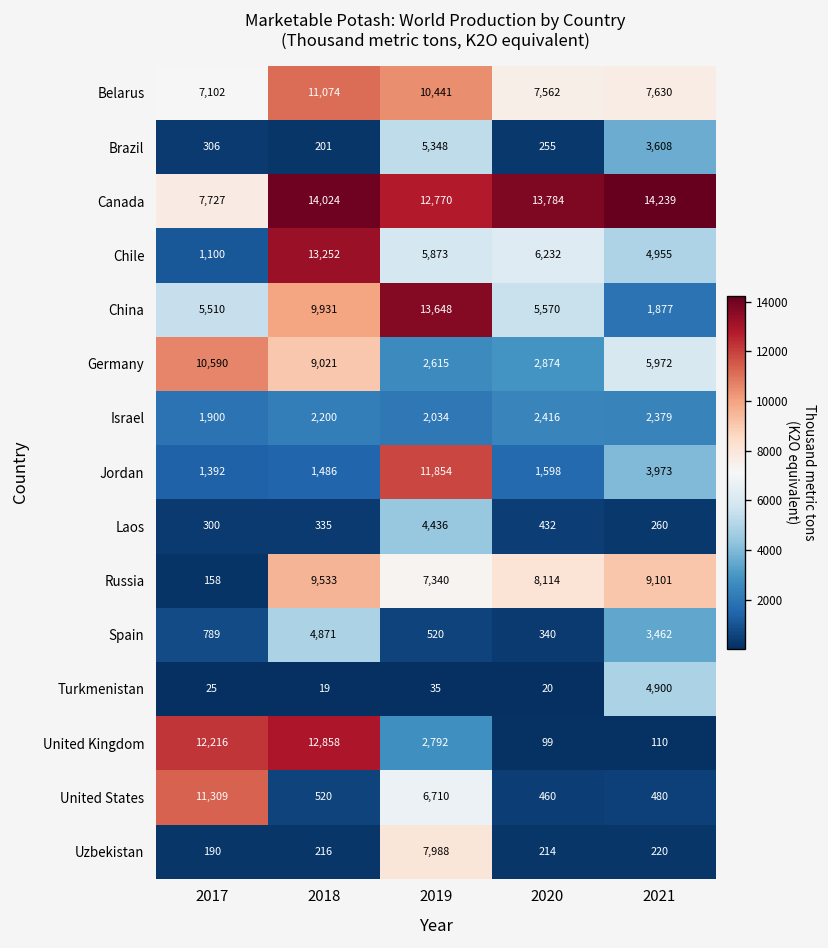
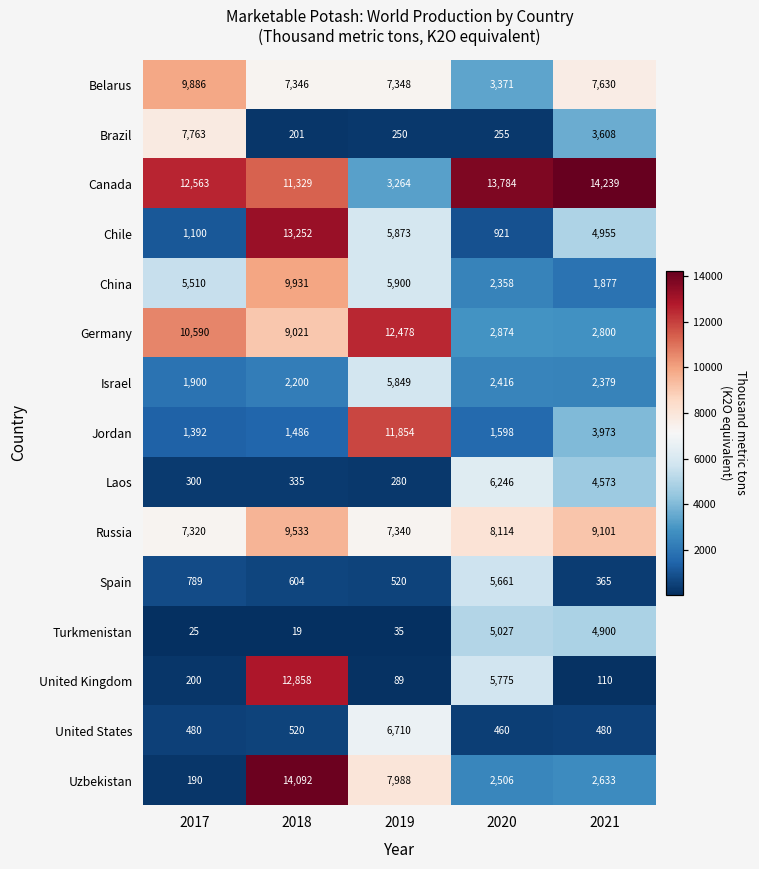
Belarus, 2017: 7,102 -> 9,886
Belarus, 2018: 11,074 -> 7,346
Belarus, 2019: 10,441 -> 7,348
Belarus, 2020: 7,562 -> 3,371
Brazil, 2017: 306 -> 7,763
Brazil, 2019: 5,348 -> 250
Canada, 2017: 7,727 -> 12,563
Canada, 2018: 14,024 -> 11,329
Canada, 2019: 12,770 -> 3,264
Chile, 2020: 6,232 -> 921
China, 2019: 13,648 -> 5,900
China, 2020: 5,570 -> 2,358
Germany, 2019: 2,615 -> 12,478
Germany, 2021: 5,972 -> 2,800
Israel, 2019: 2,034 -> 5,849
Laos, 2019: 4,436 -> 280
Laos, 2020: 432 -> 6,246
Laos, 2021: 260 -> 4,573
Russia, 2017: 158 -> 7,320
Spain, 2018: 4,871 -> 604
Spain, 2020: 340 -> 5,661
Spain, 2021: 3,462 -> 365
Turkmenistan, 2020: 20 -> 5,027
United Kingdom, 2017: 12,216 -> 200
United Kingdom, 2019: 2,792 -> 89
United Kingdom, 2020: 99 -> 5,775
United States, 2017: 11,309 -> 480
Uzbekistan, 2018: 216 -> 14,092
Uzbekistan, 2020: 214 -> 2,506
Uzbekistan, 2021: 220 -> 2,633
